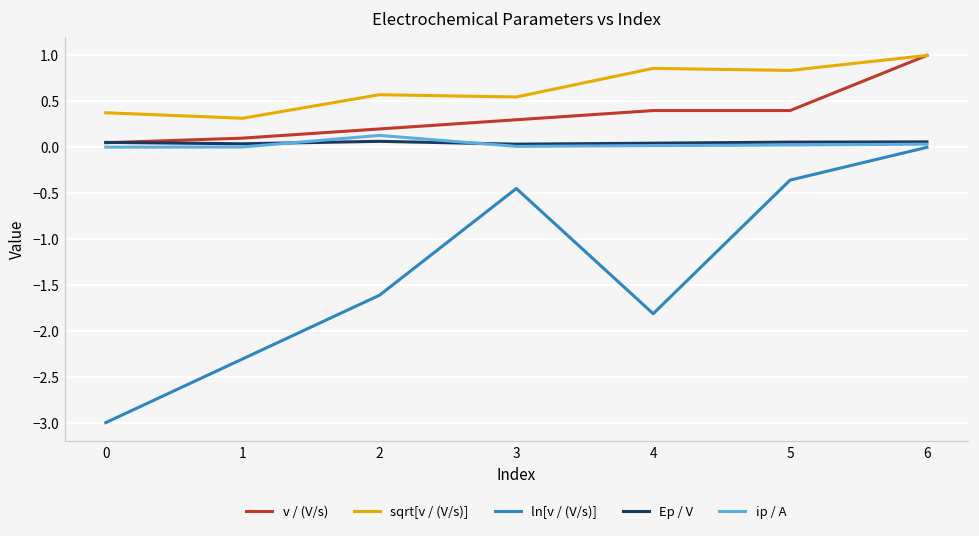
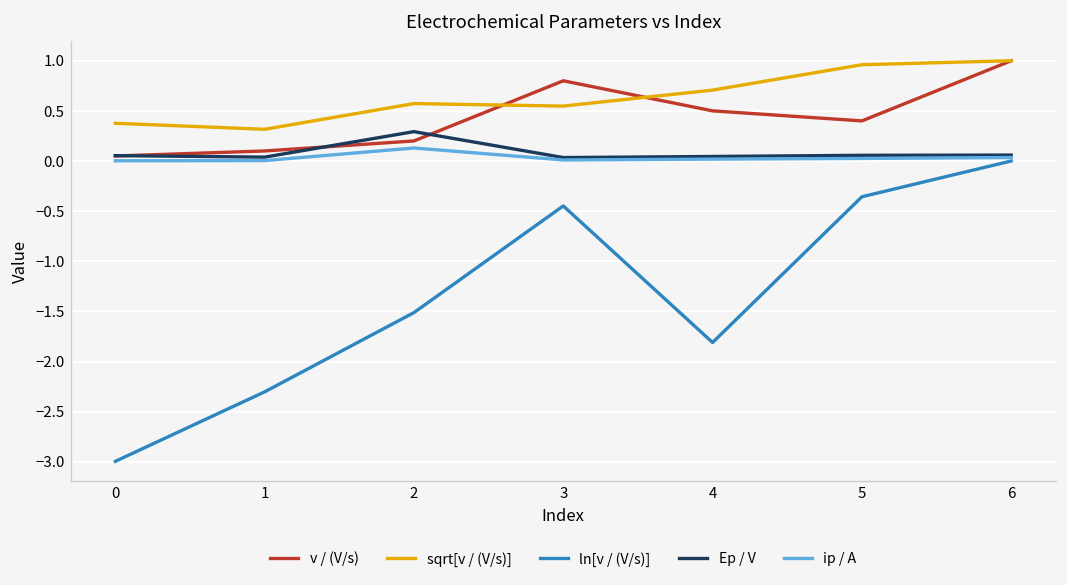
ln[v / (V/s)], 2: -1.6 -> -1.5
Ep / V, 2: 0.1 -> 0.3
v / (V/s), 3: 0.3 -> 0.8
v / (V/s), 4: 0.4 -> 0.5
sqrt[v / (V/s)], 4: 0.9 -> 0.7
sqrt[v / (V/s)], 5: 0.8 -> 1.0
